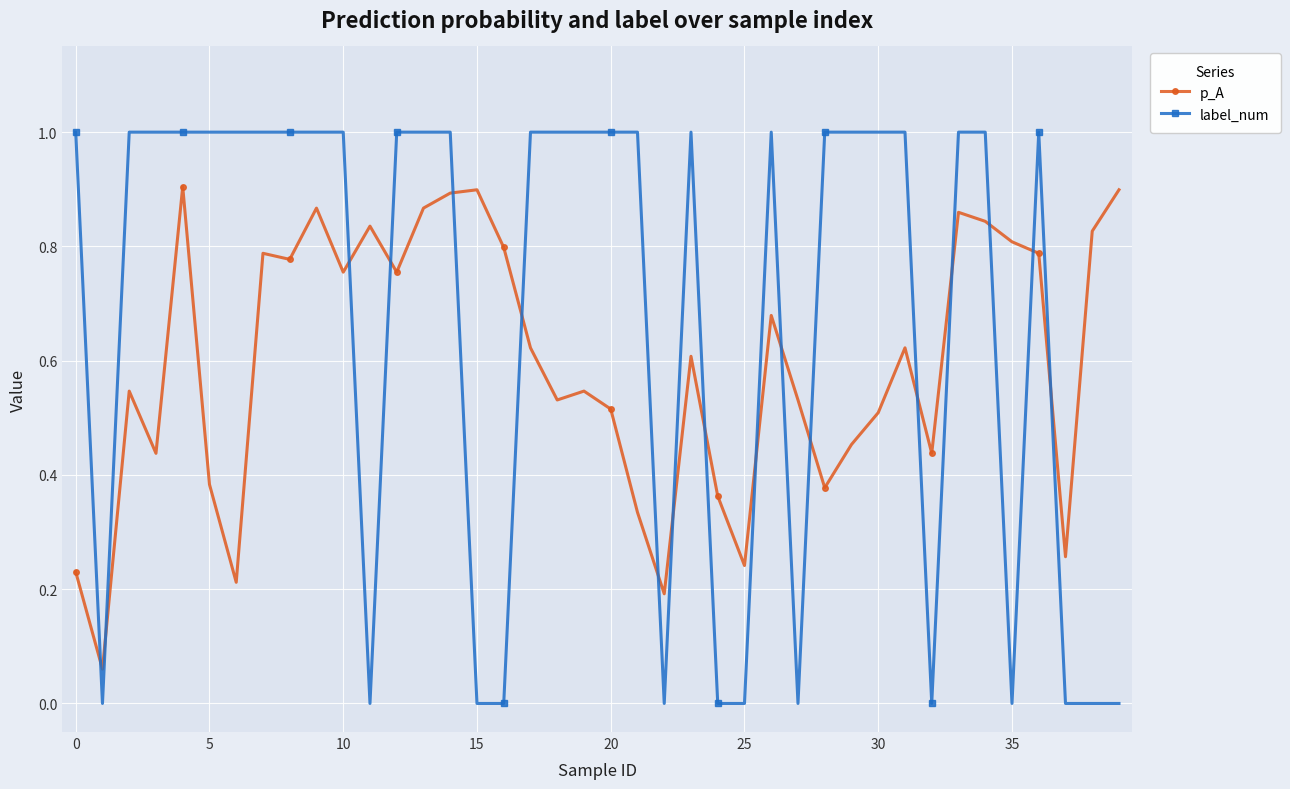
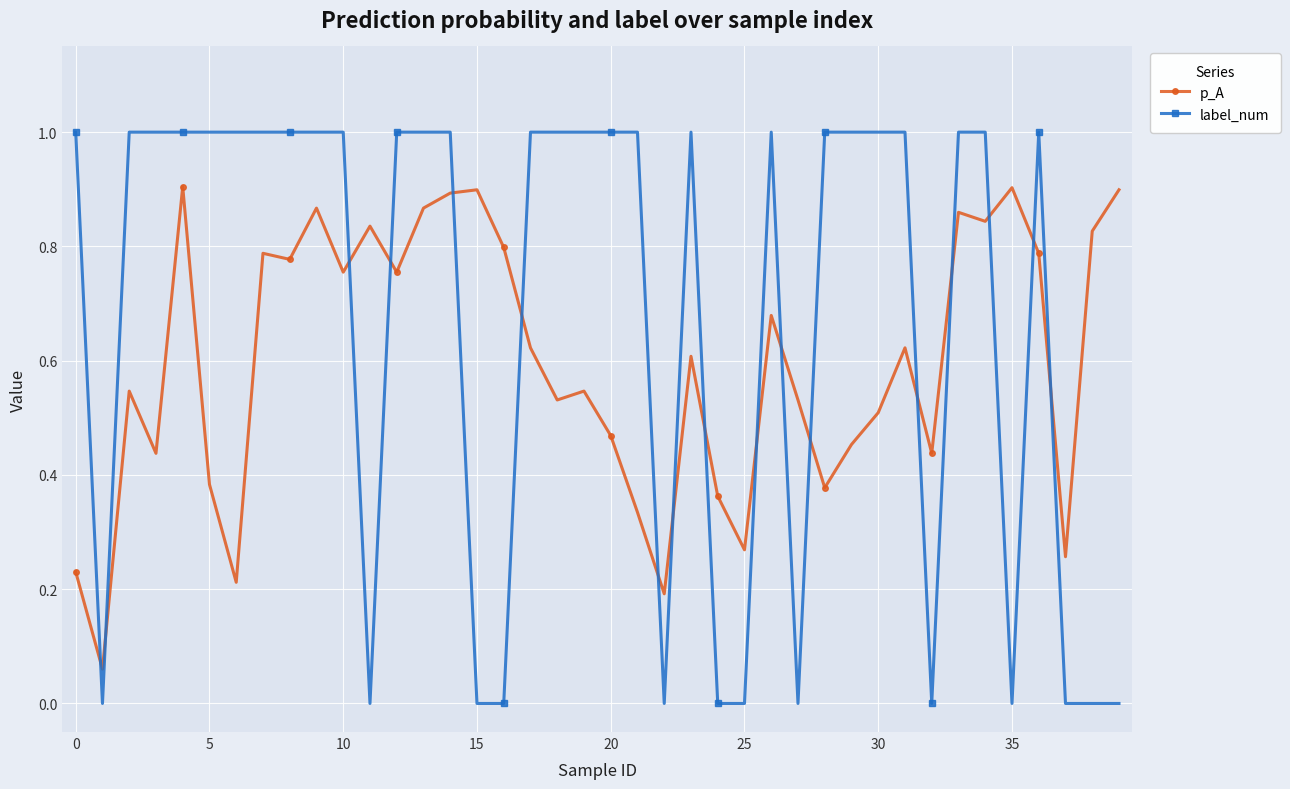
p_A, 20: 0.52 -> 0.47
p_A, 25: 0.24 -> 0.27
p_A, 35: 0.81 -> 0.90
